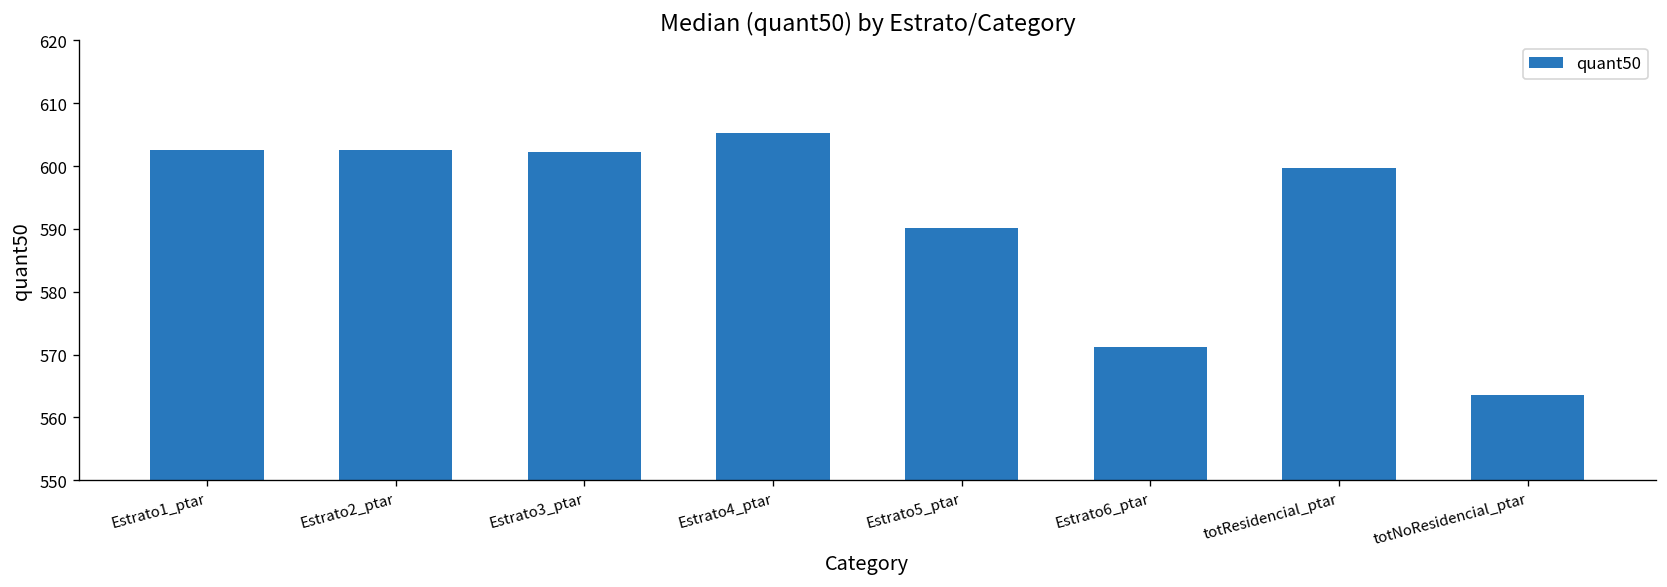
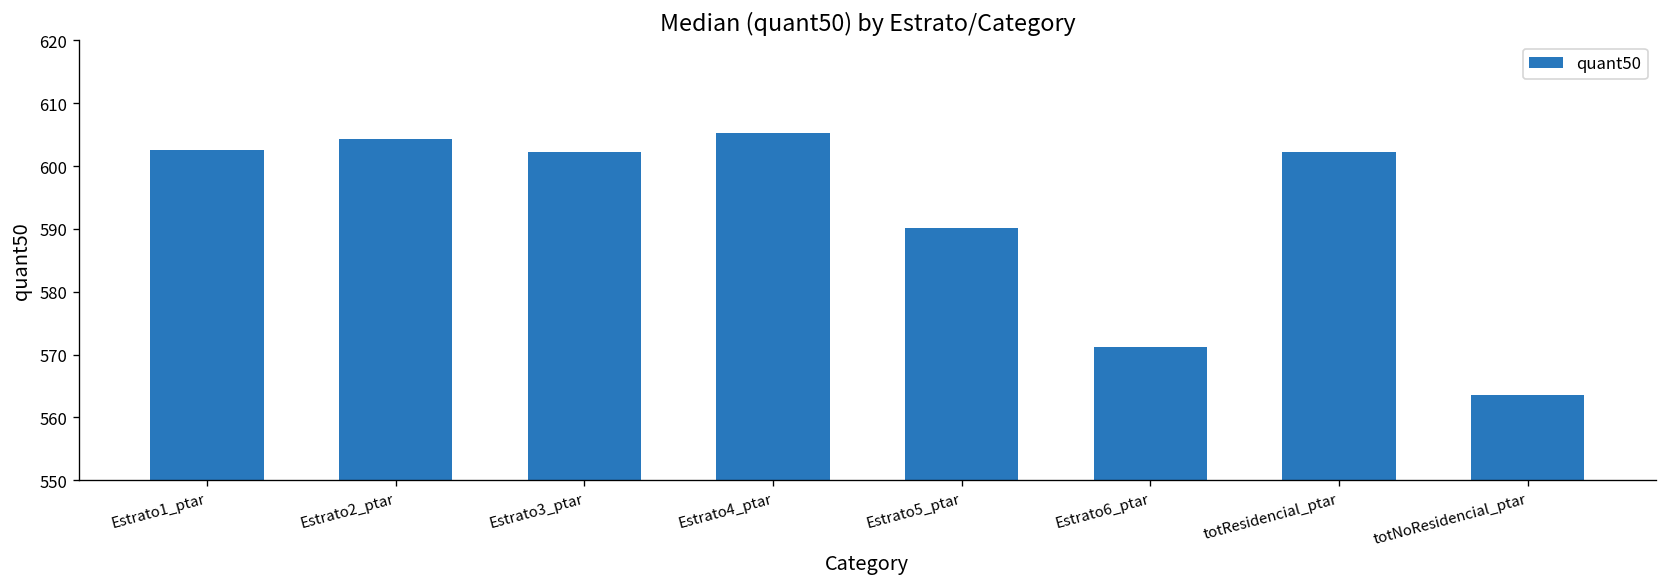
Estrato2_ptar: 603 -> 604
totResidencial_ptar: 600 -> 602
